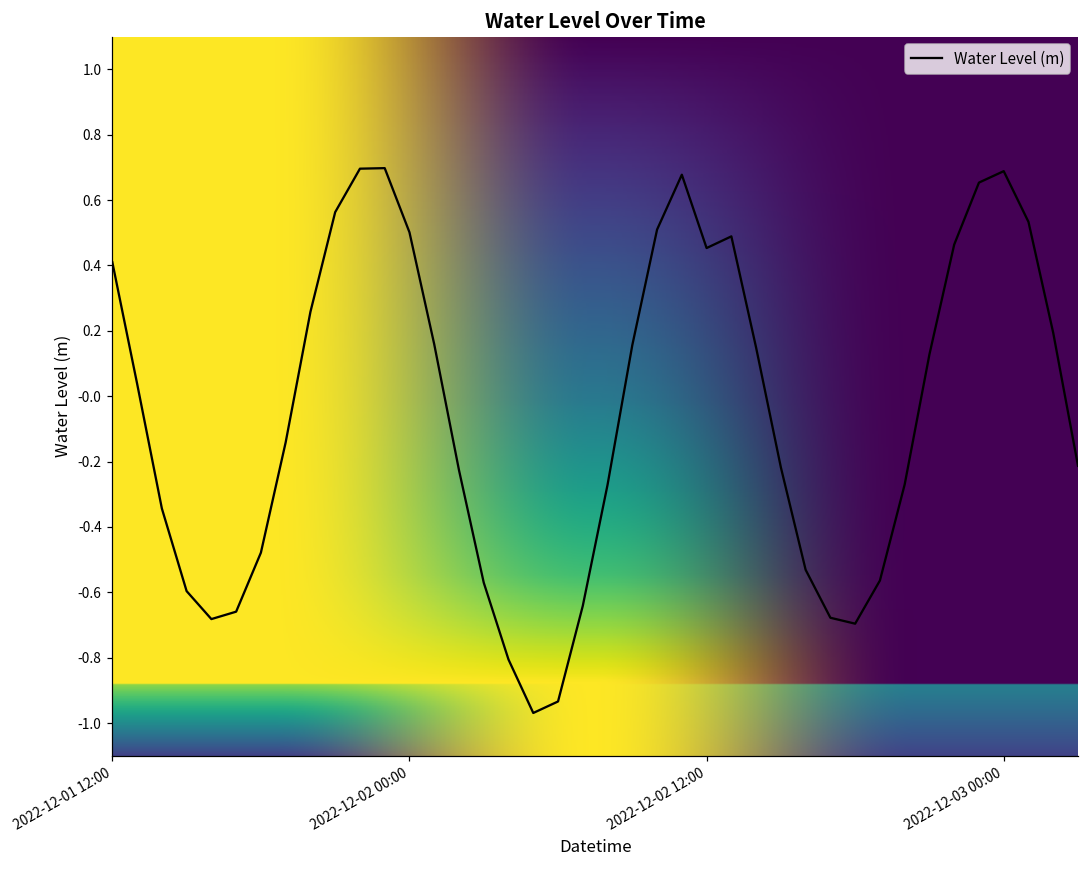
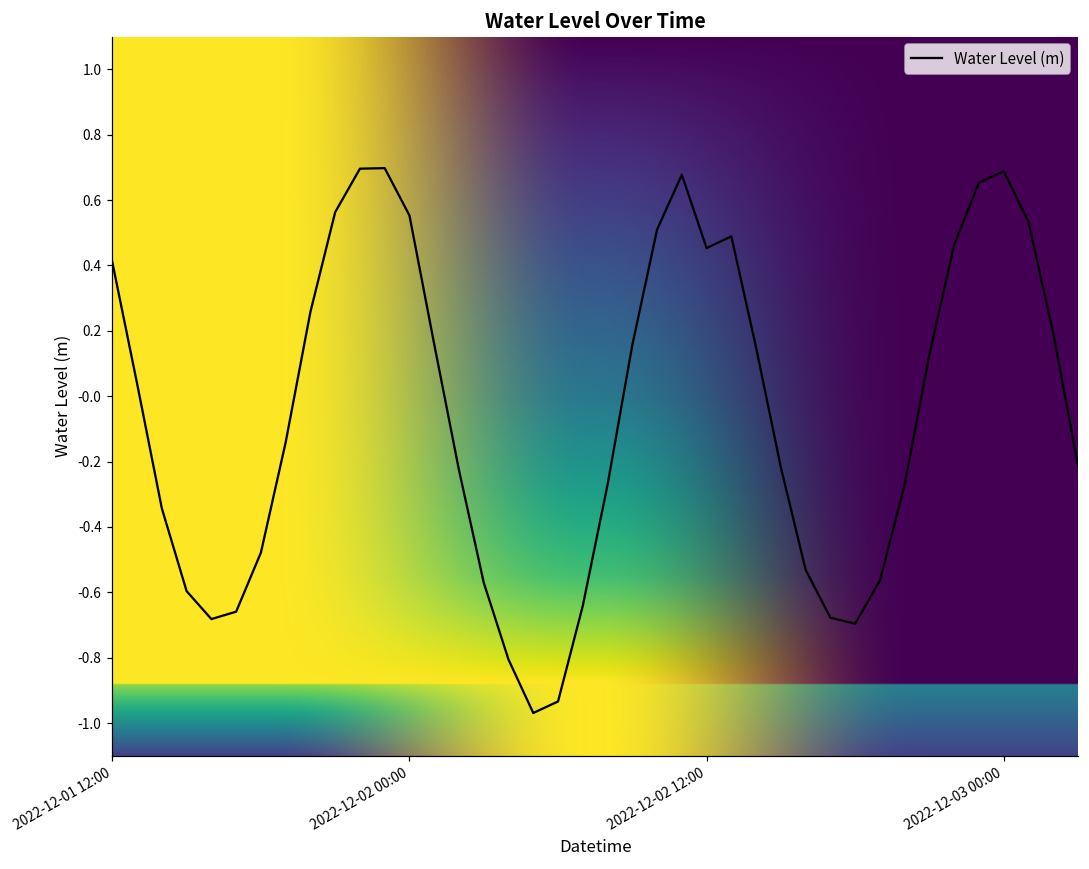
2022-12-02 00:00: 0.50 -> 0.55
